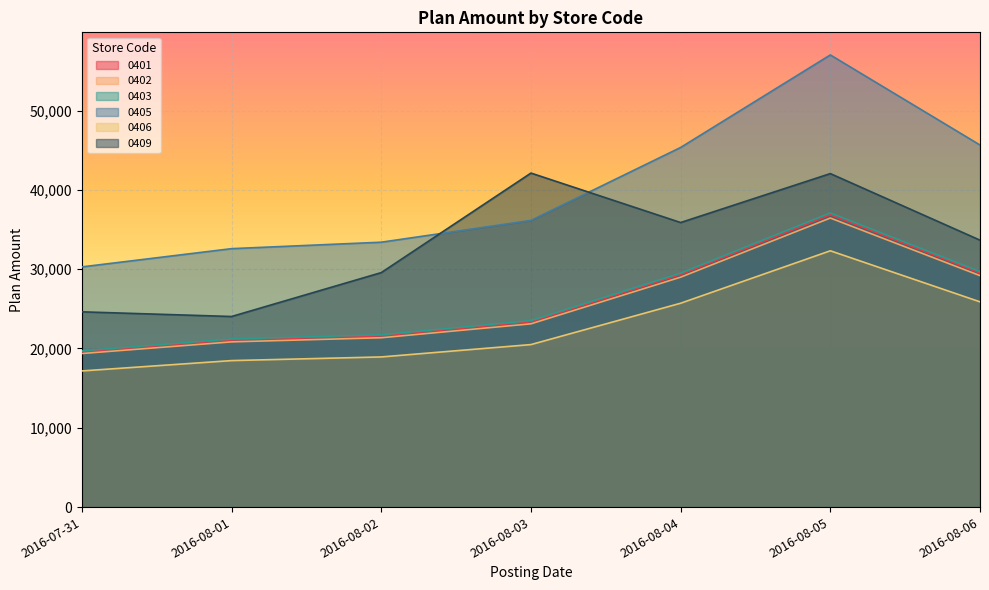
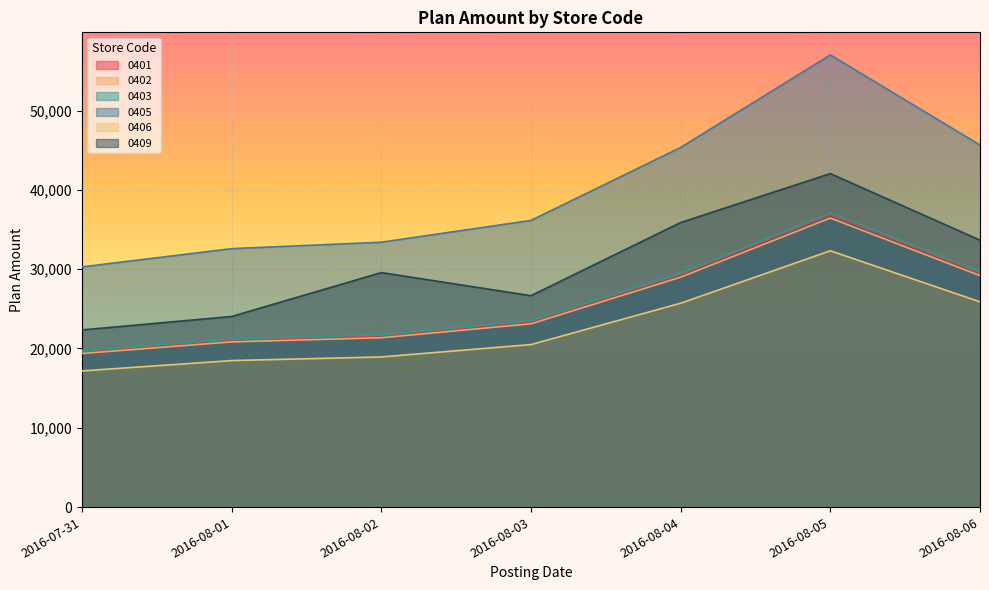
0409, 2016-07-31: 25,000 -> 22,000
0409, 2016-08-03: 42,000 -> 27,000
